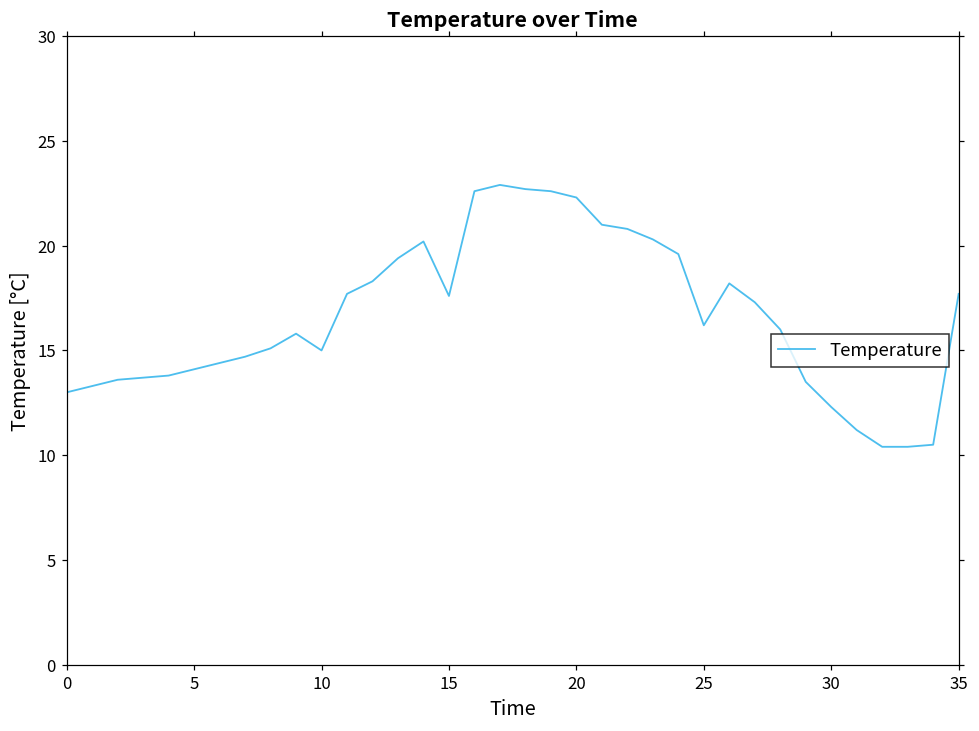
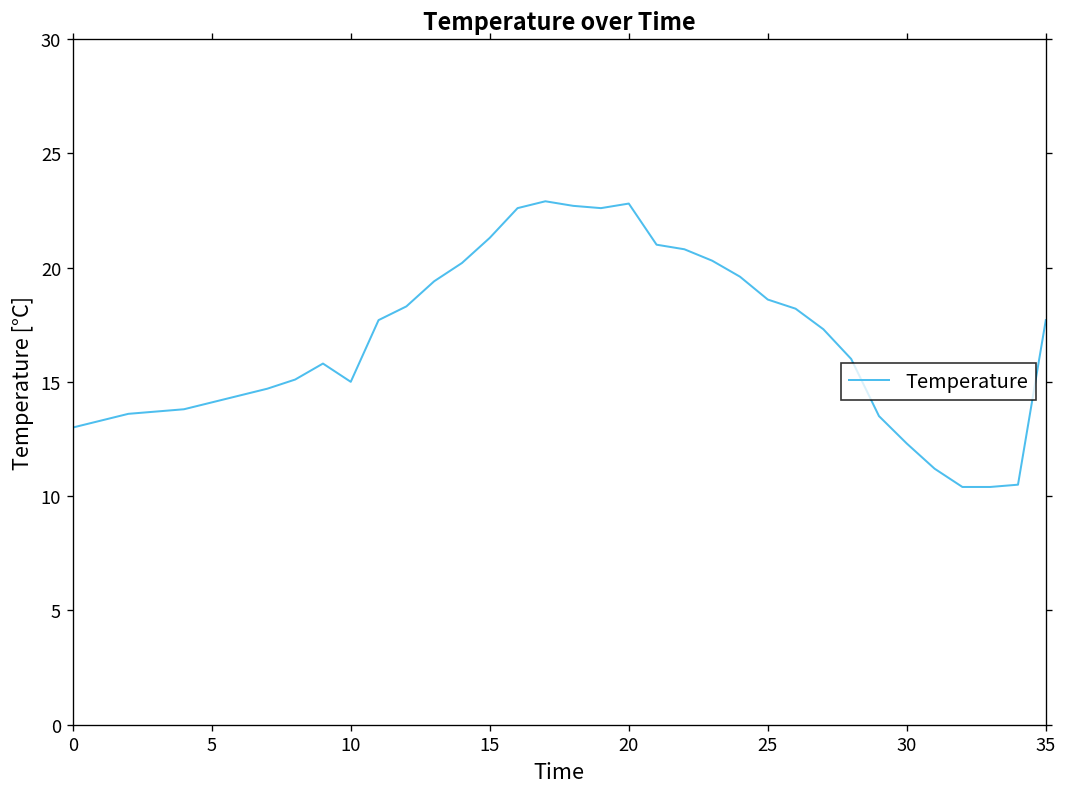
15: 17.6 -> 21.3
20: 22.3 -> 22.8
25: 16.2 -> 18.6
